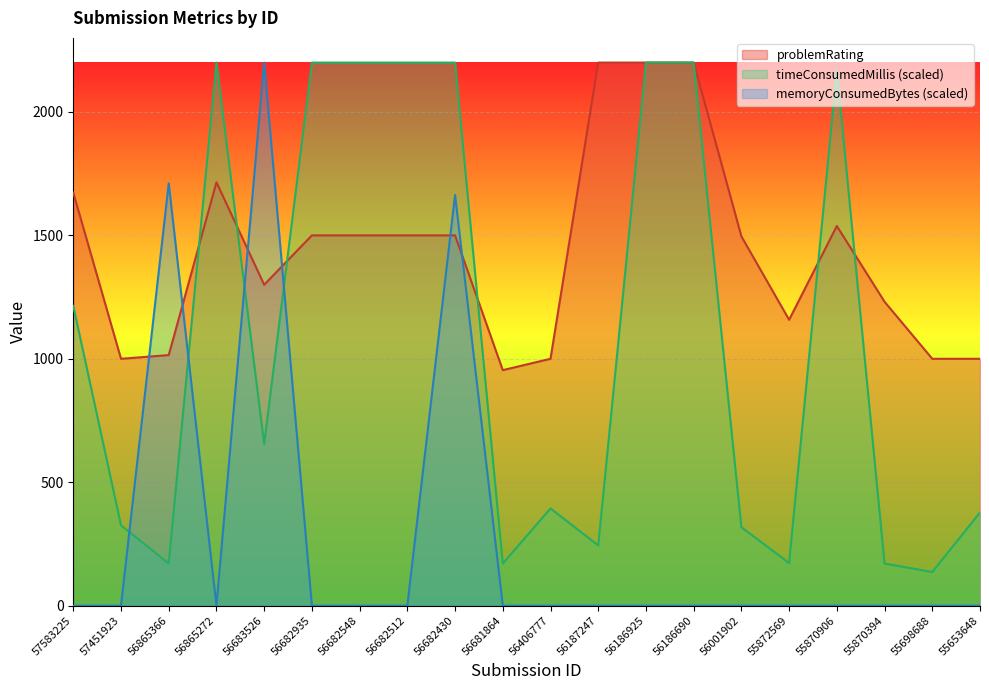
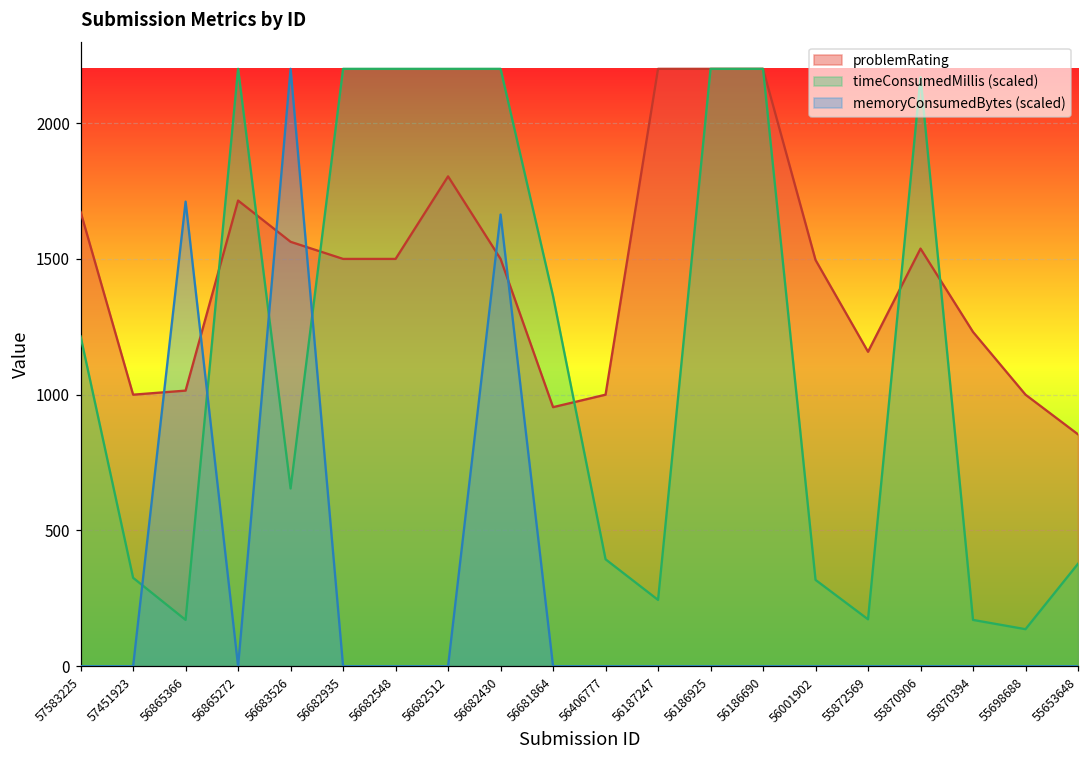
problemRating, 56683526: 1300 -> 1560
problemRating, 56682512: 1500 -> 1800
timeConsumedMillis (scaled), 56681864: 170 -> 1360
problemRating, 55653648: 1000 -> 850
